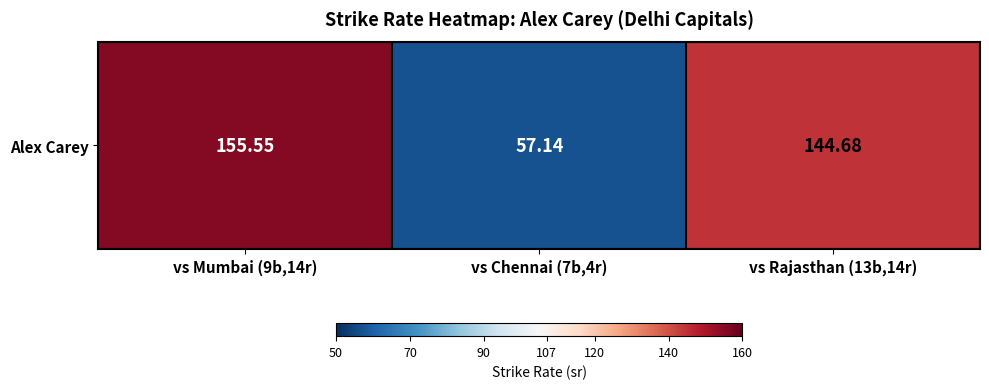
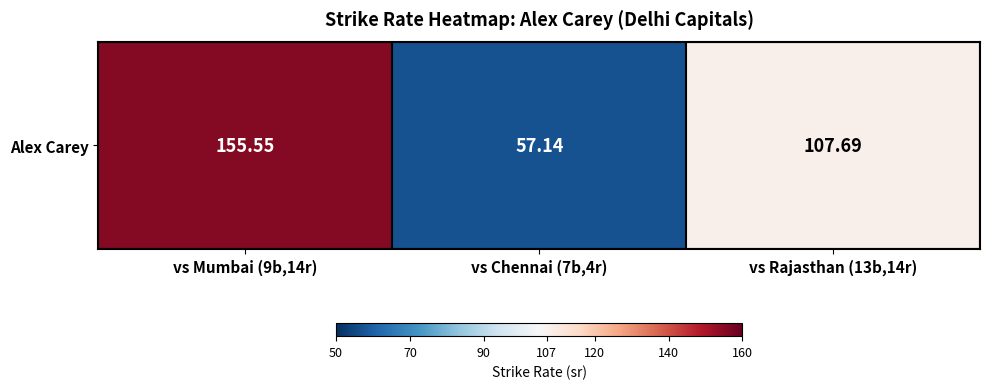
Alex Carey, vs Rajasthan (13b,14r): 144.68 -> 107.69
